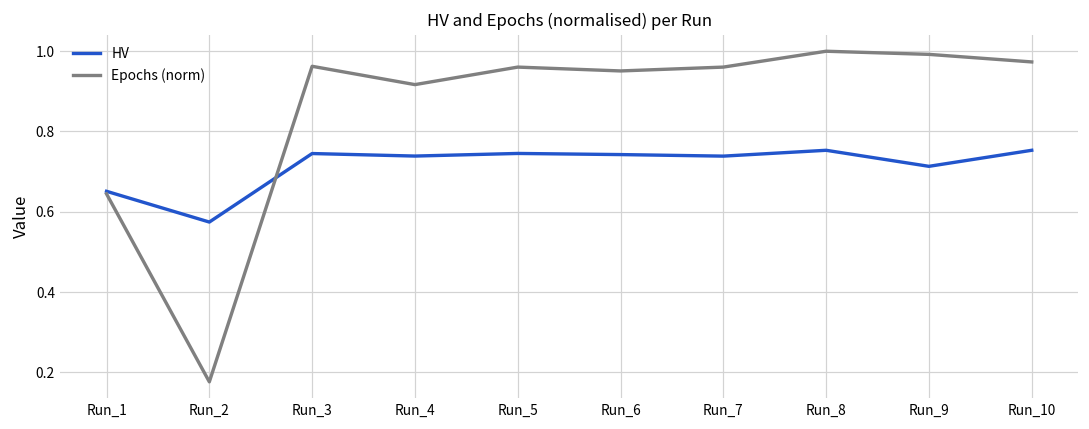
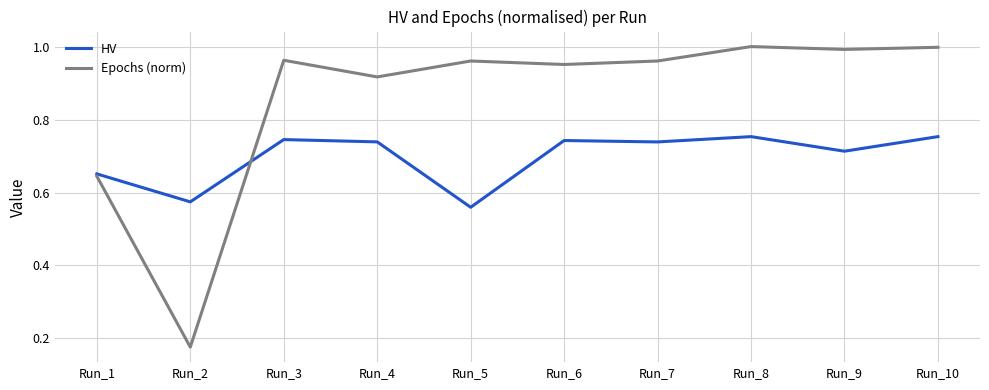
HV, Run_5: 0.75 -> 0.56
Epochs (norm), Run_10: 0.97 -> 1.00
